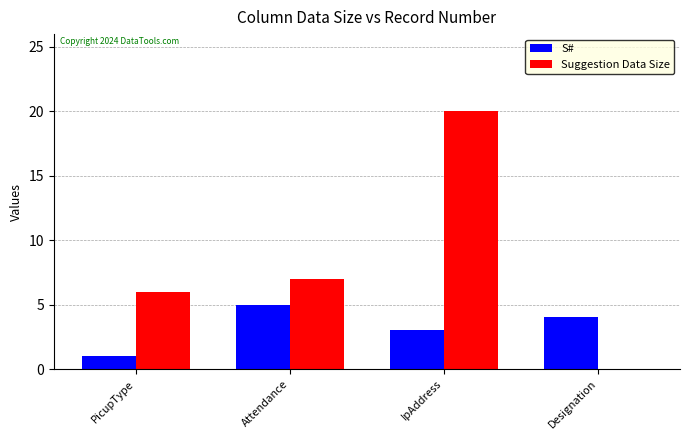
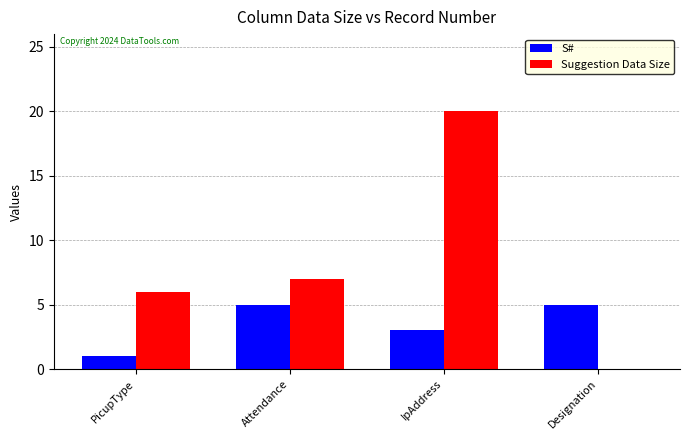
S#, Designation: 4 -> 5
